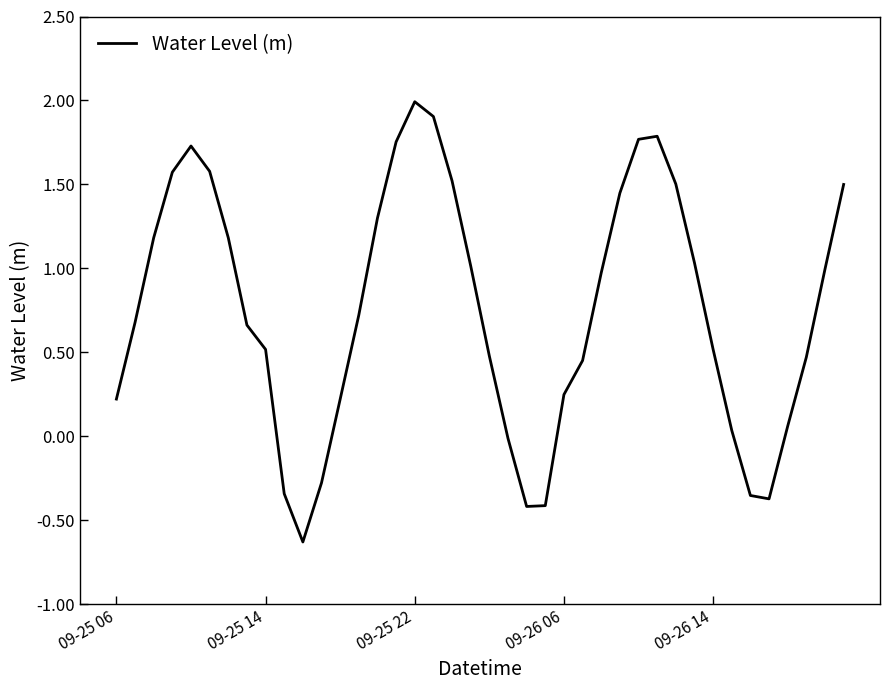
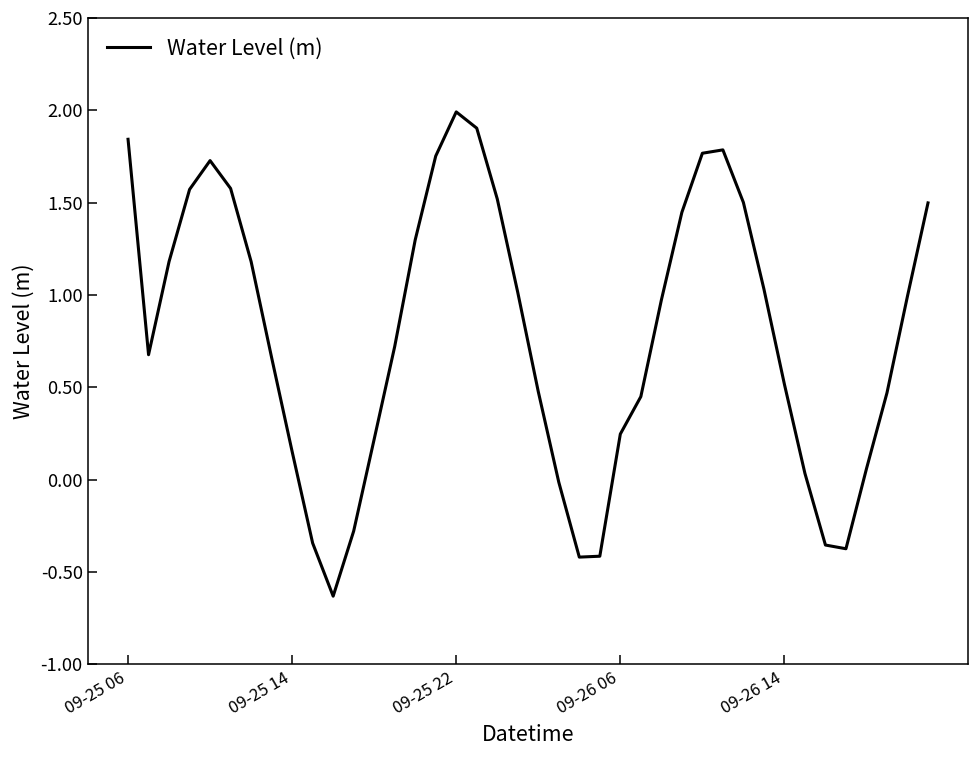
09-25 06: 0.22 -> 1.84
09-25 14: 0.52 -> 0.15
